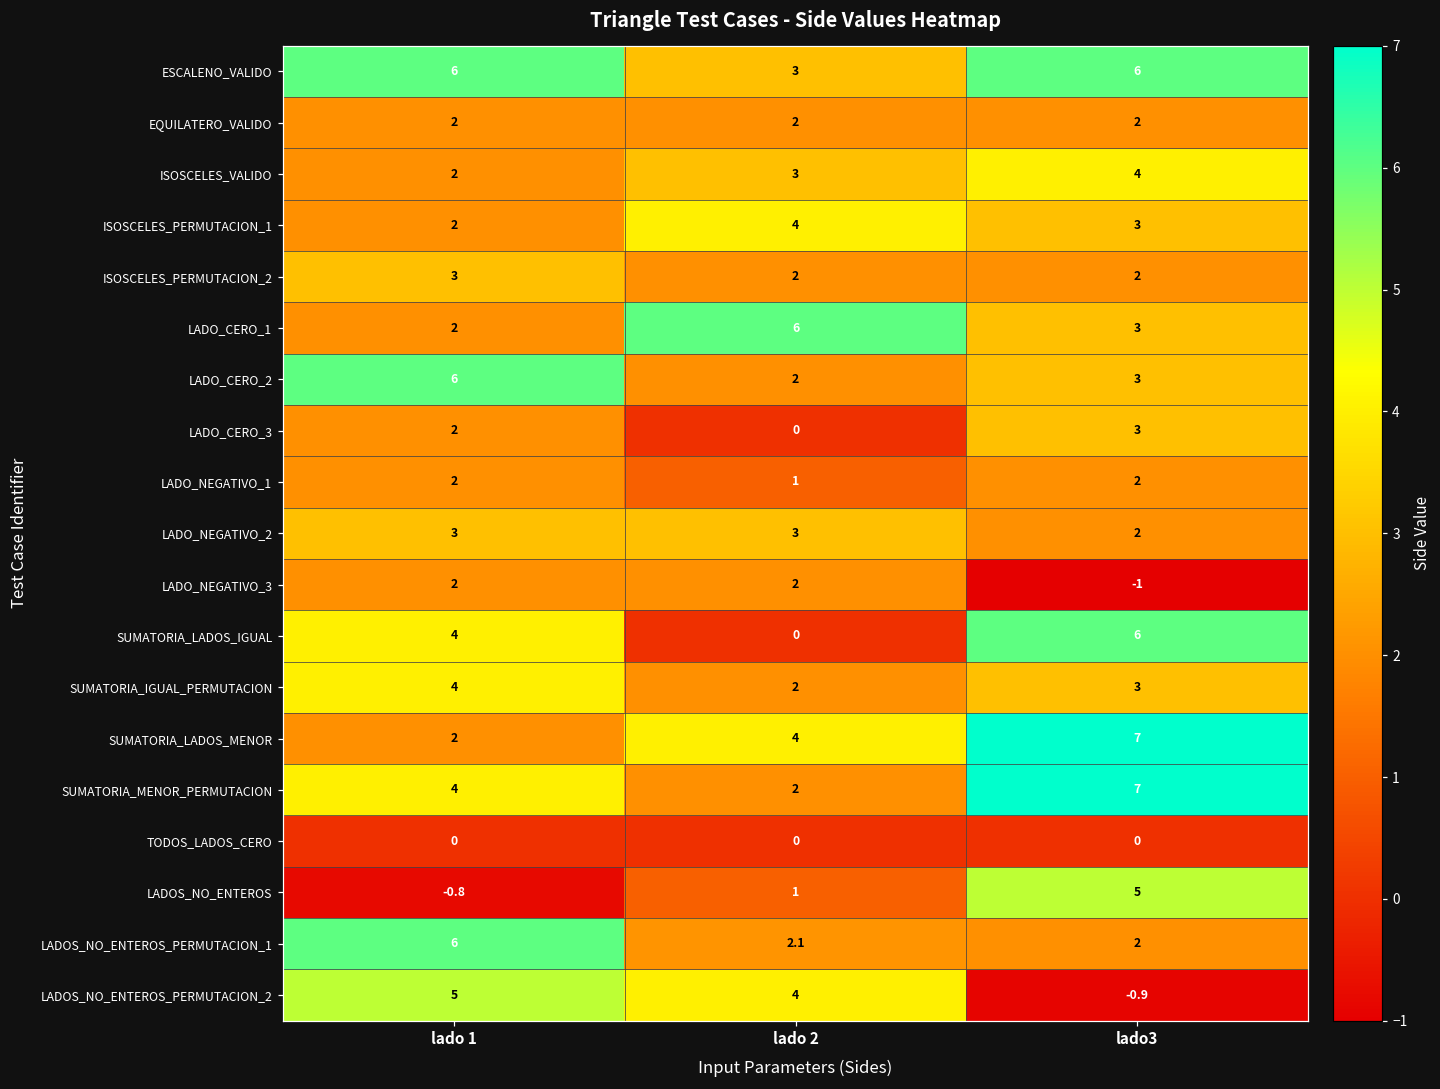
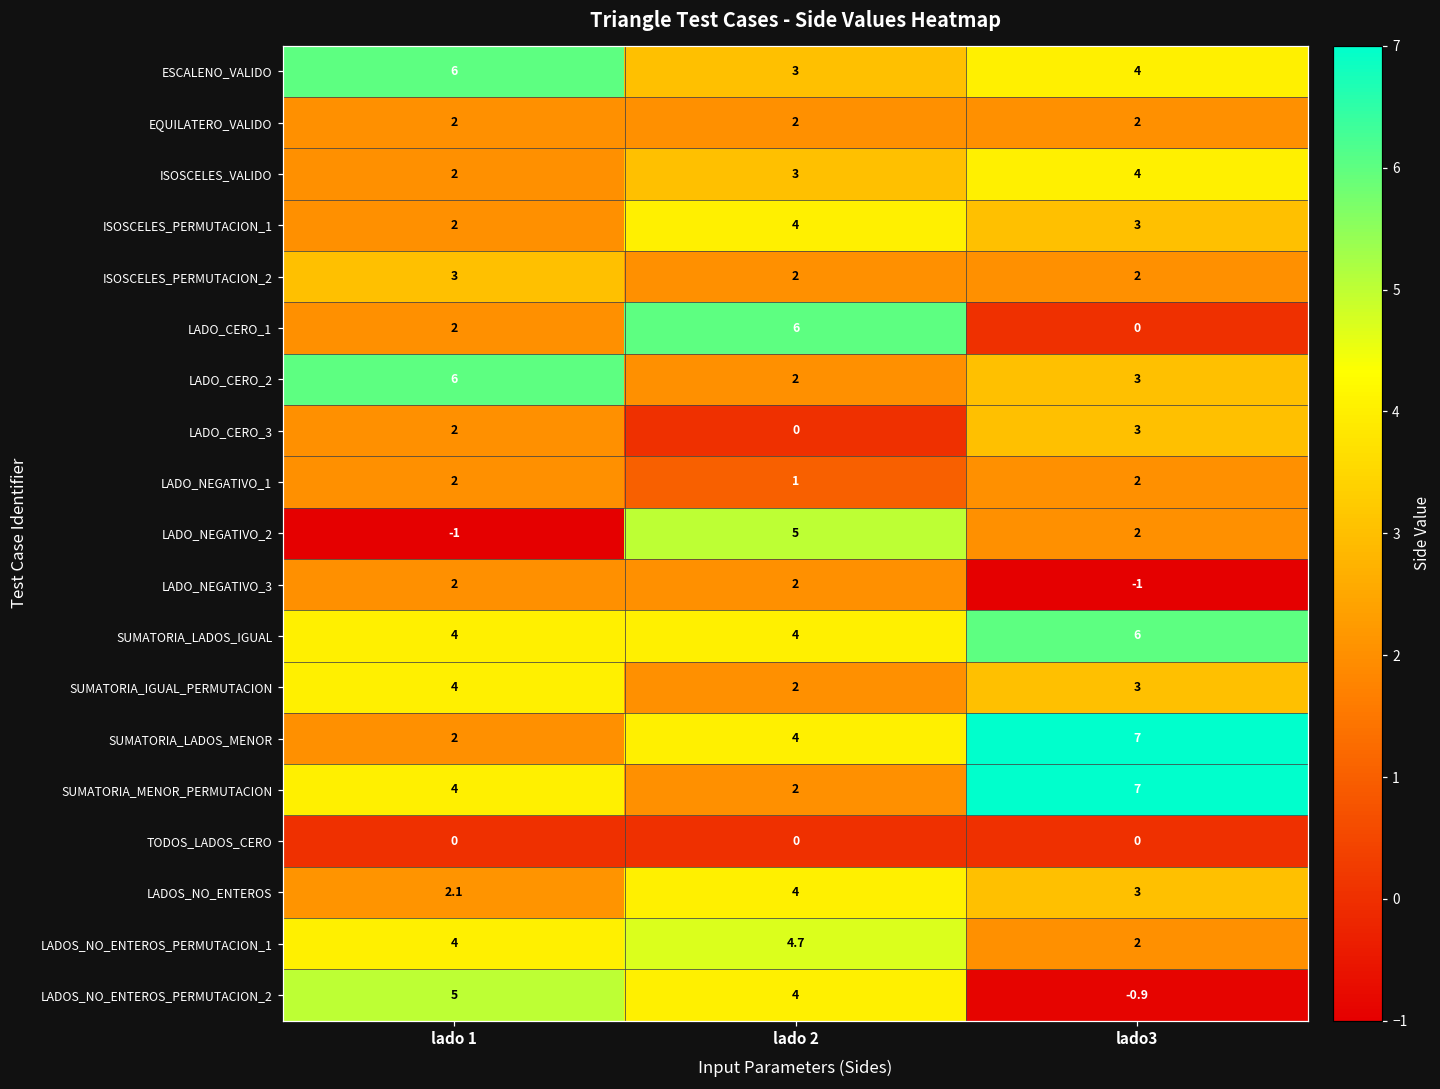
ESCALENO_VALIDO, lado3: 6 -> 4
LADO_CERO_1, lado3: 3 -> 0
LADO_NEGATIVO_2, lado 1: 3 -> -1
LADO_NEGATIVO_2, lado 2: 3 -> 5
SUMATORIA_LADOS_IGUAL, lado 2: 0 -> 4
LADOS_NO_ENTEROS, lado 1: -0.8 -> 2.1
LADOS_NO_ENTEROS, lado 2: 1 -> 4
LADOS_NO_ENTEROS, lado3: 5 -> 3
LADOS_NO_ENTEROS_PERMUTACION_1, lado 1: 6 -> 4
LADOS_NO_ENTEROS_PERMUTACION_1, lado 2: 2.1 -> 4.7
